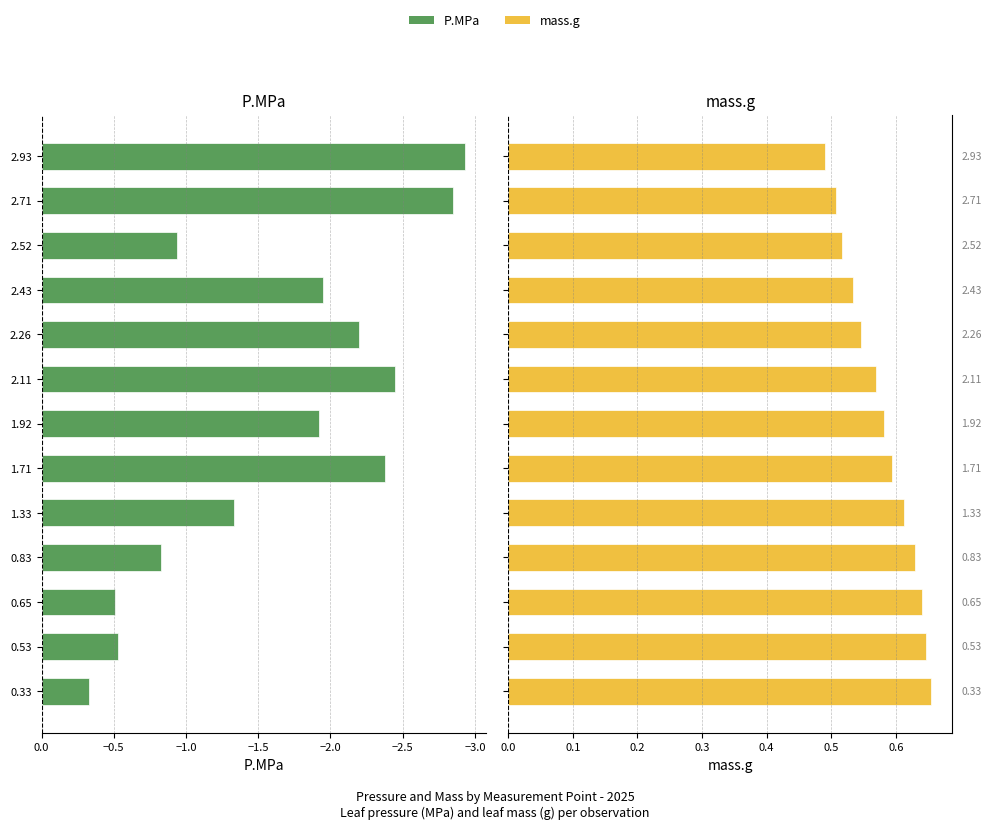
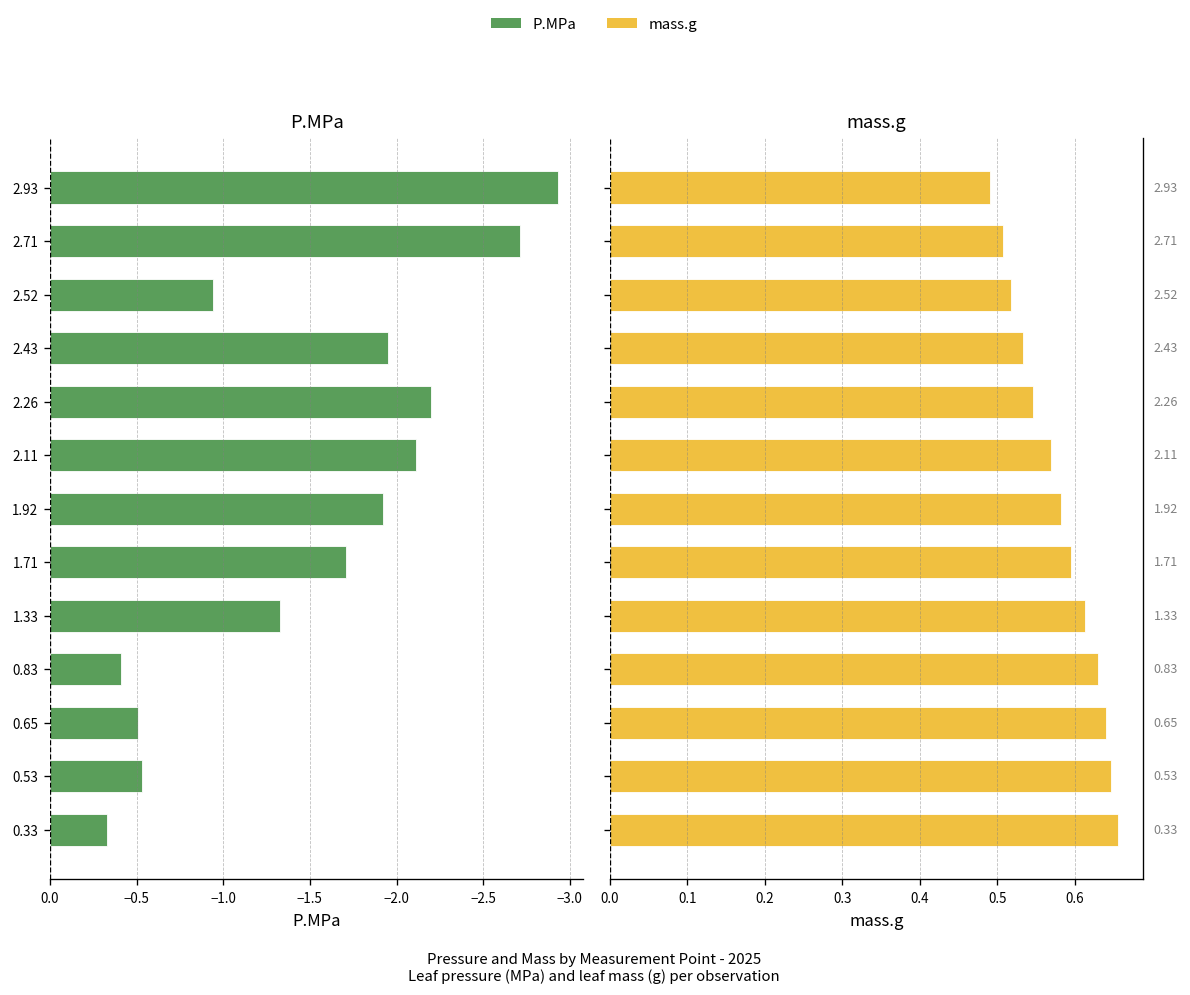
P.MPa, 2.71: -2.85 -> -2.71
P.MPa, 2.11: -2.45 -> -2.11
P.MPa, 1.71: -2.38 -> -1.71
P.MPa, 0.83: -0.83 -> -0.41
